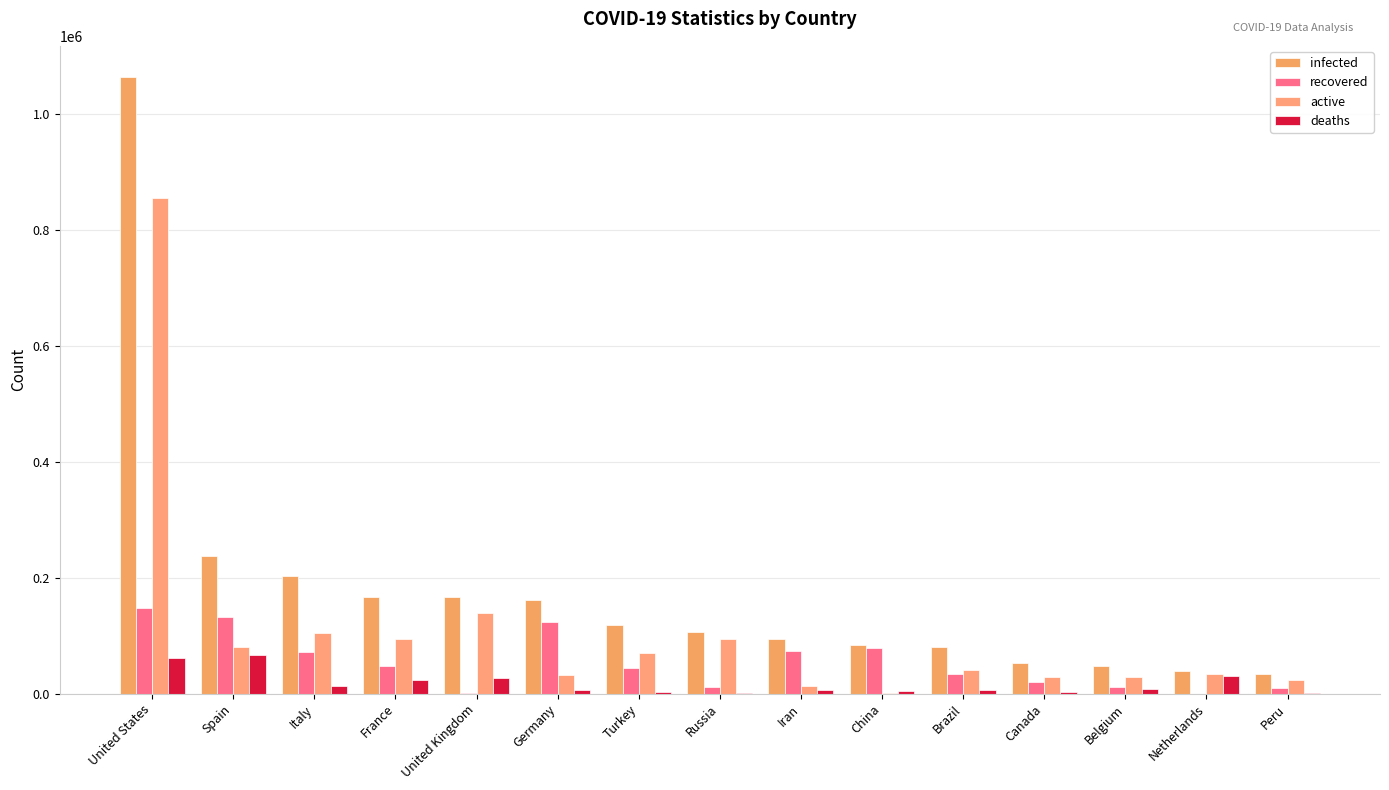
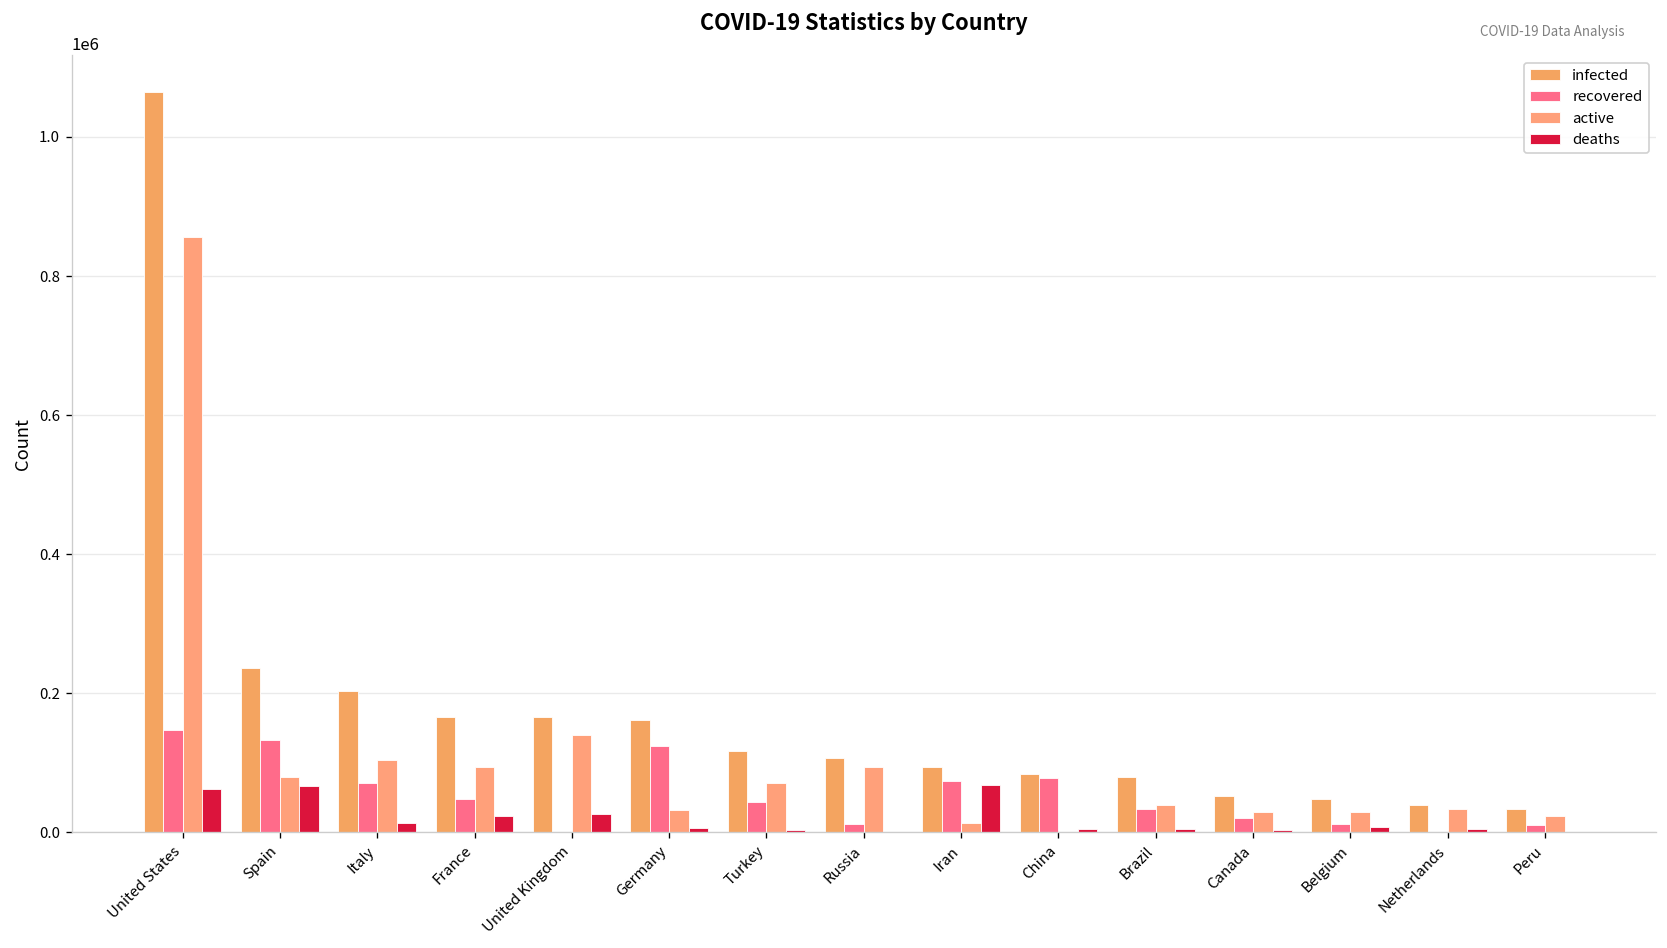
deaths, Iran: 10000 -> 70000
deaths, Netherlands: 30000 -> 0
